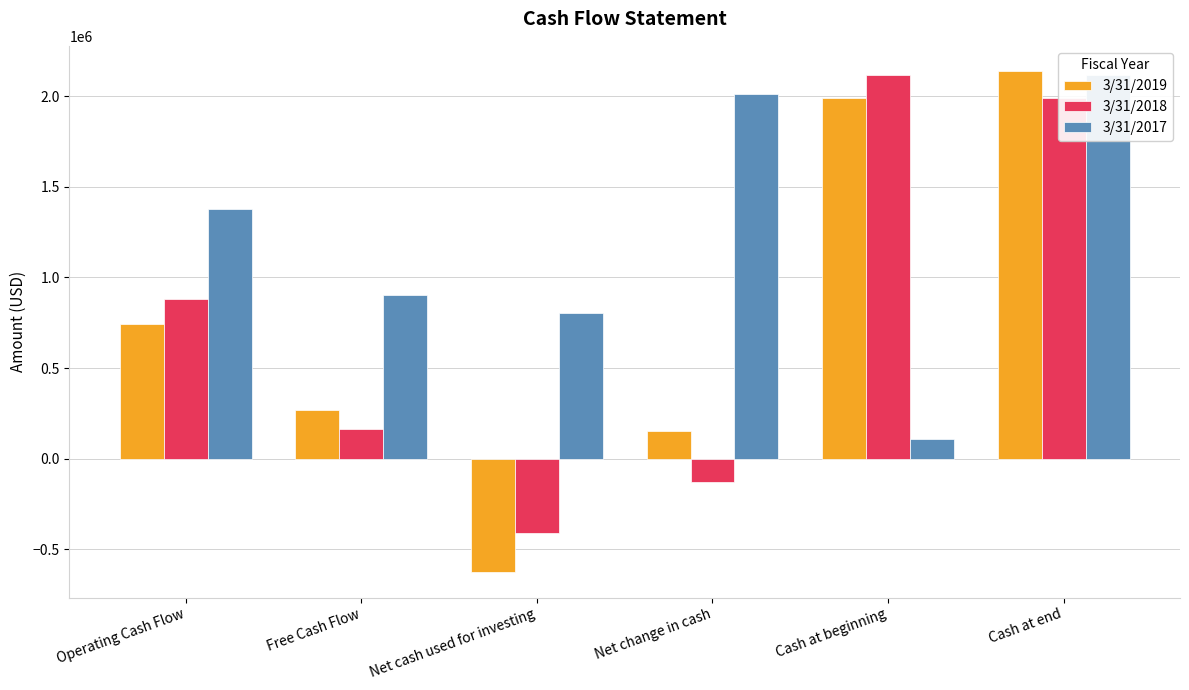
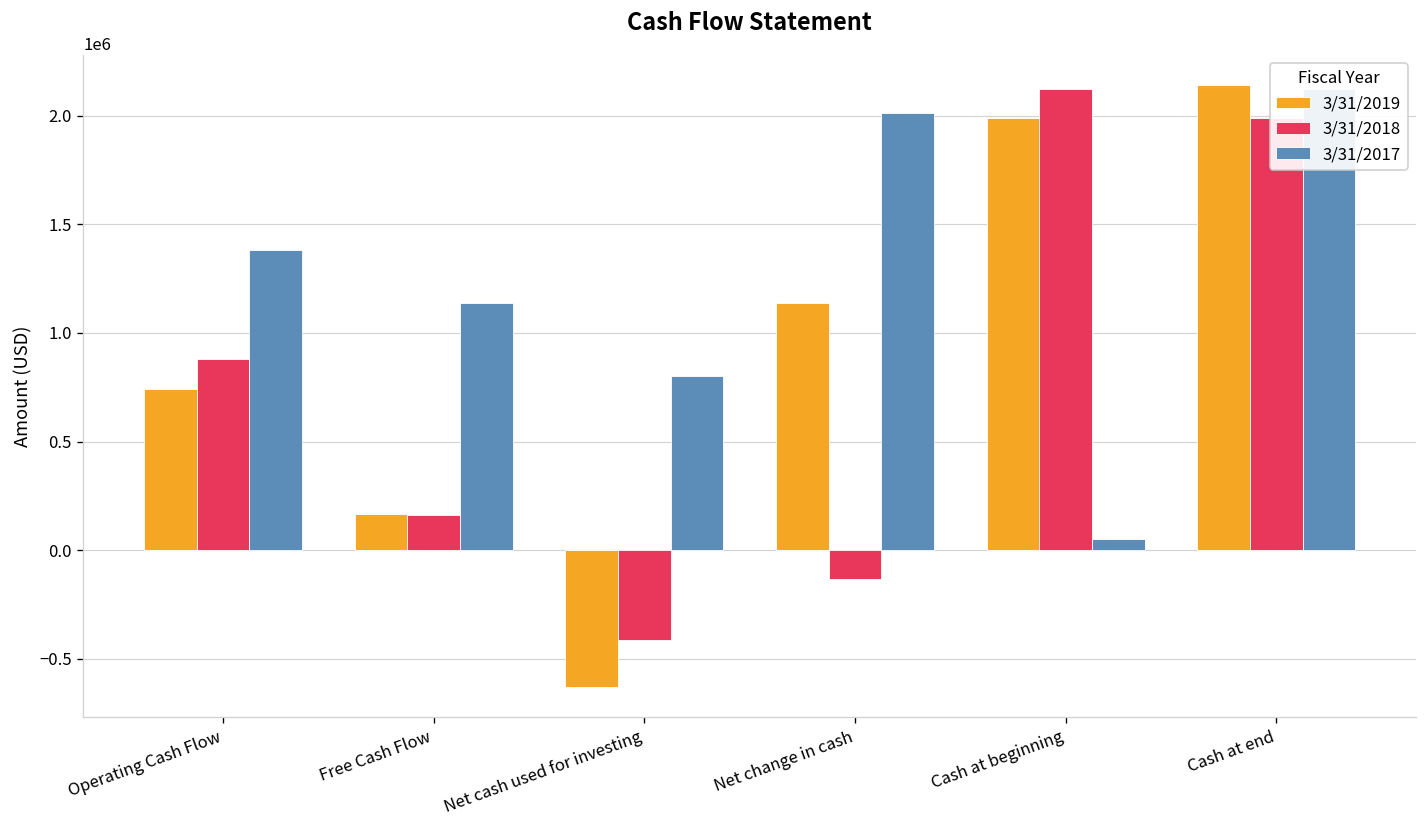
3/31/2019, Free Cash Flow: 270000 -> 170000
3/31/2017, Free Cash Flow: 900000 -> 1140000
3/31/2019, Net change in cash: 150000 -> 1140000
3/31/2017, Cash at beginning: 110000 -> 50000
